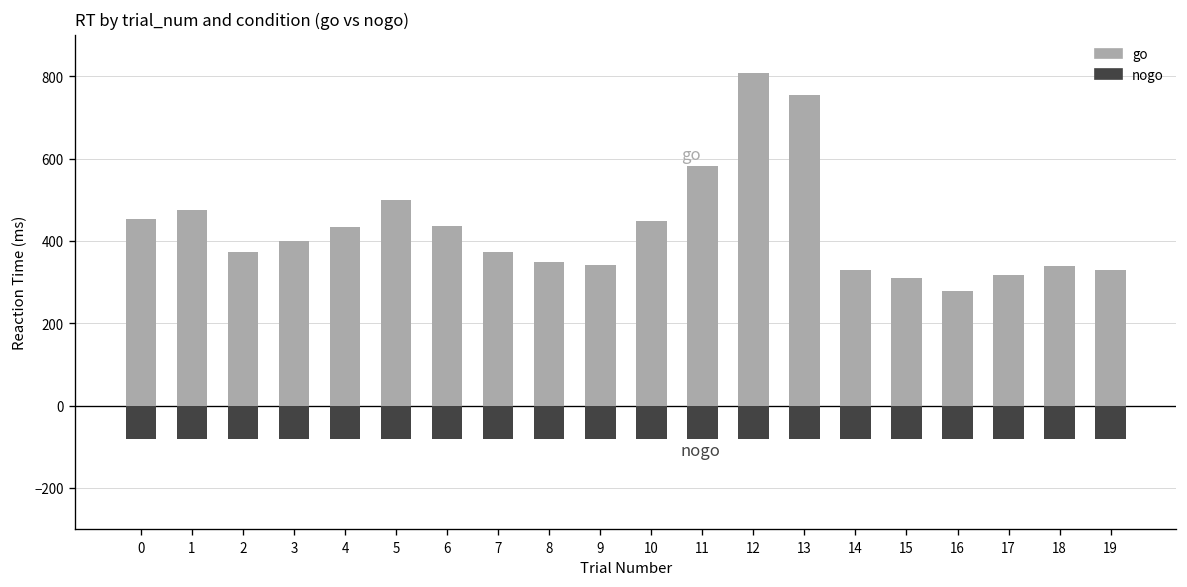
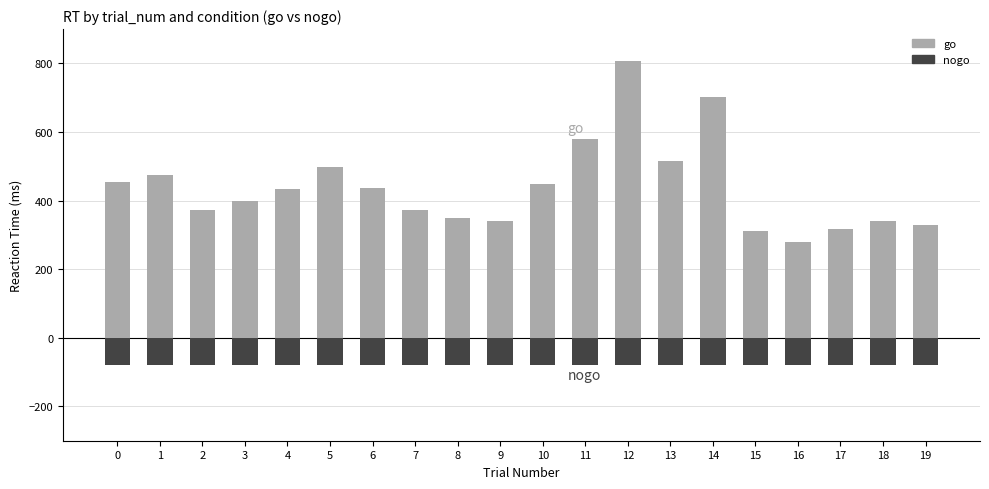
go, 13: 760 -> 520
go, 14: 330 -> 700
